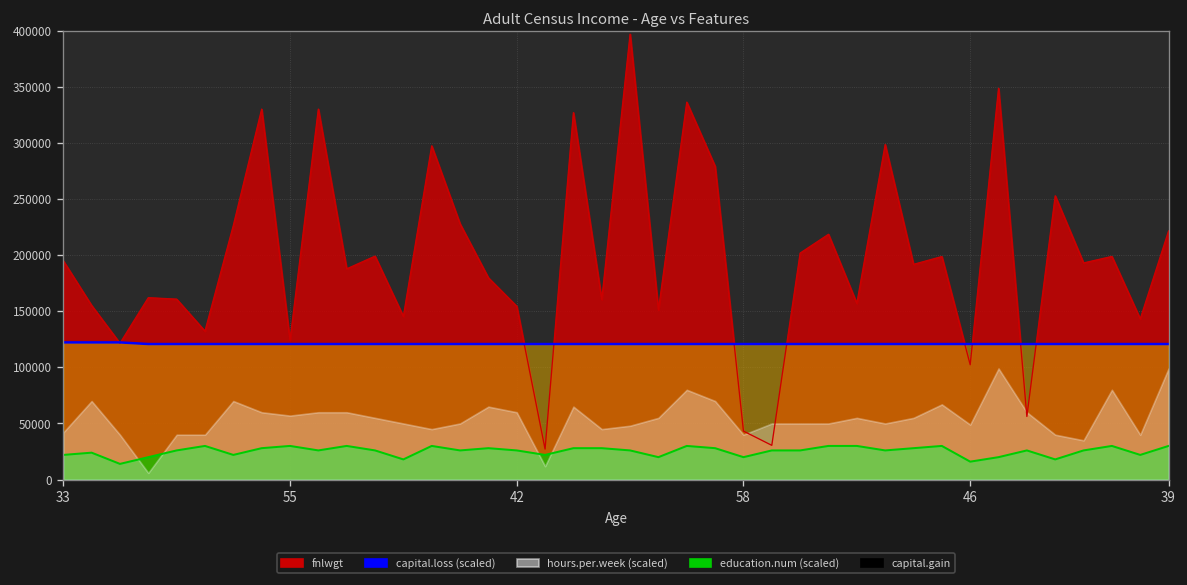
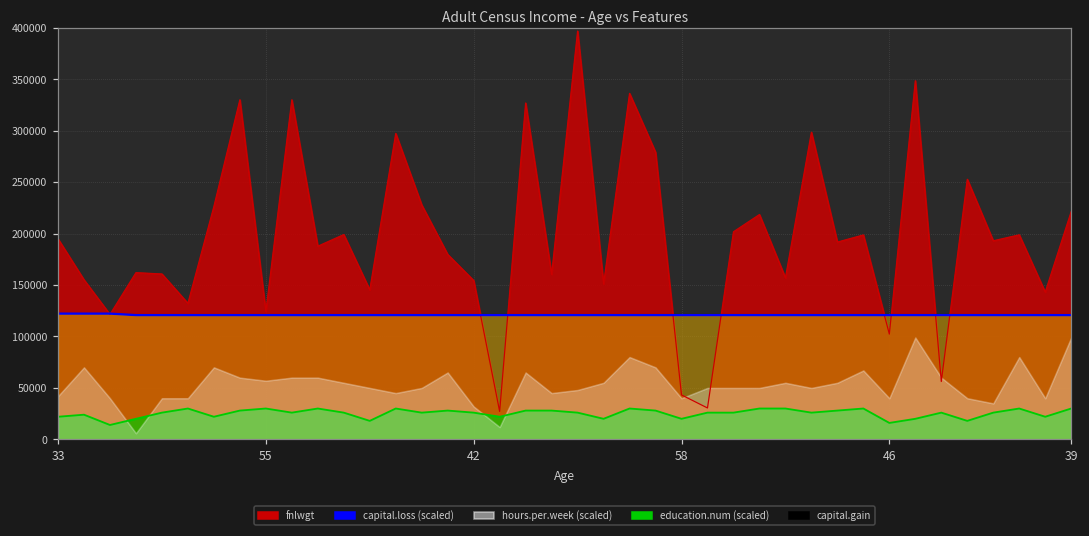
hours.per.week (scaled), 42: 60000 -> 30000
hours.per.week (scaled), 46: 50000 -> 40000
